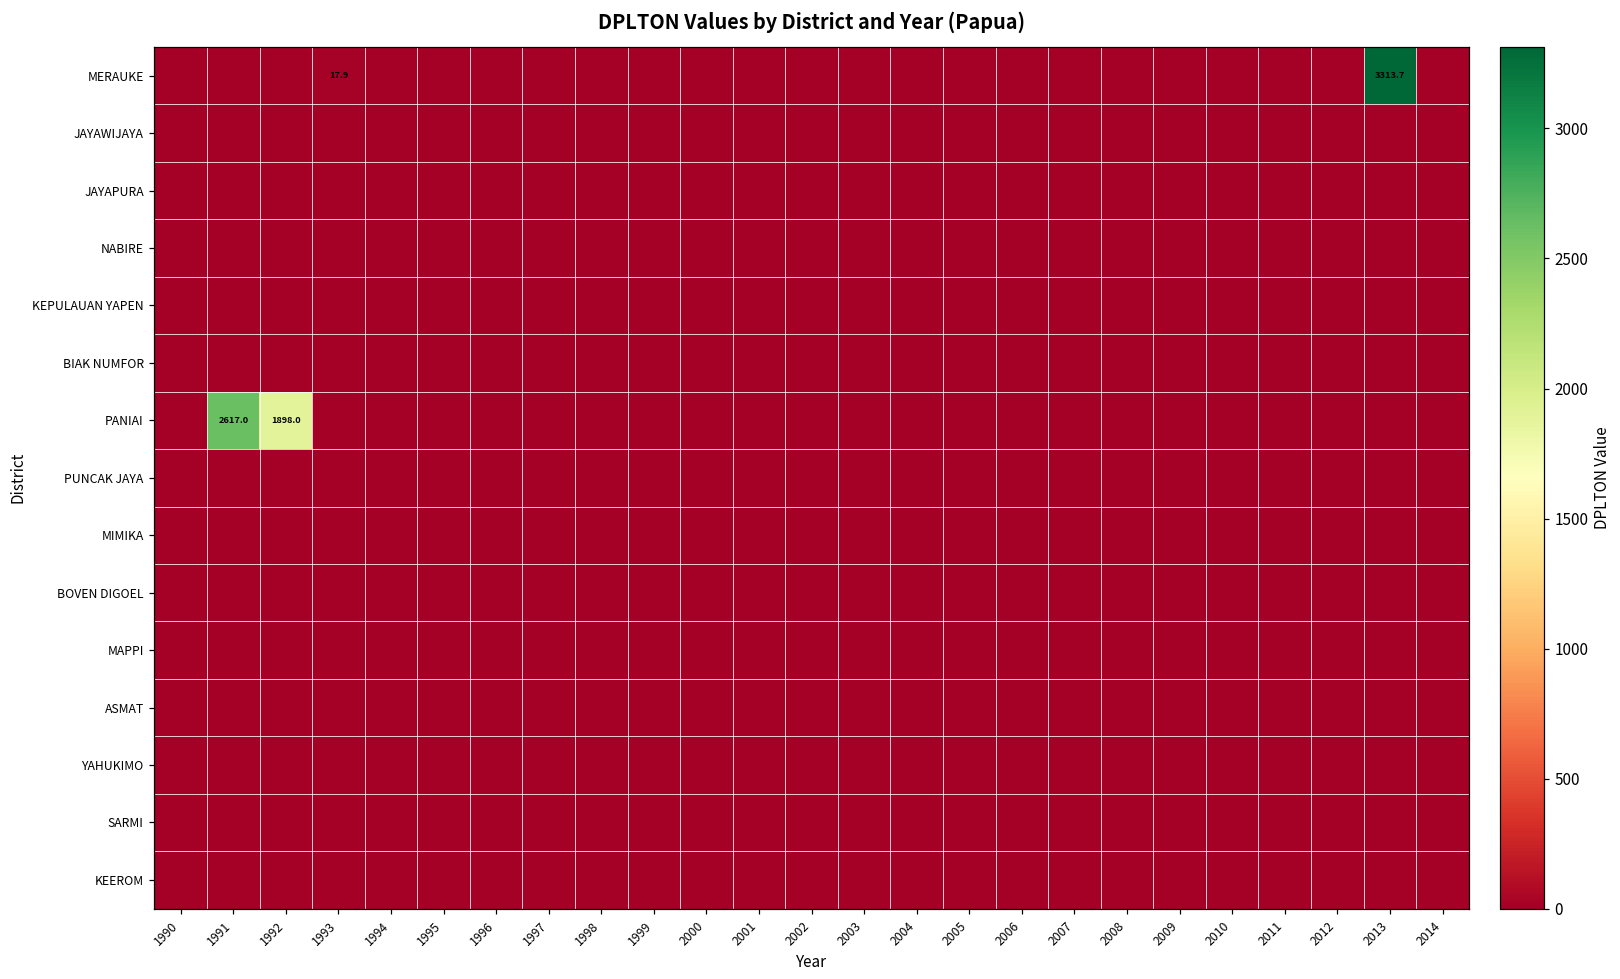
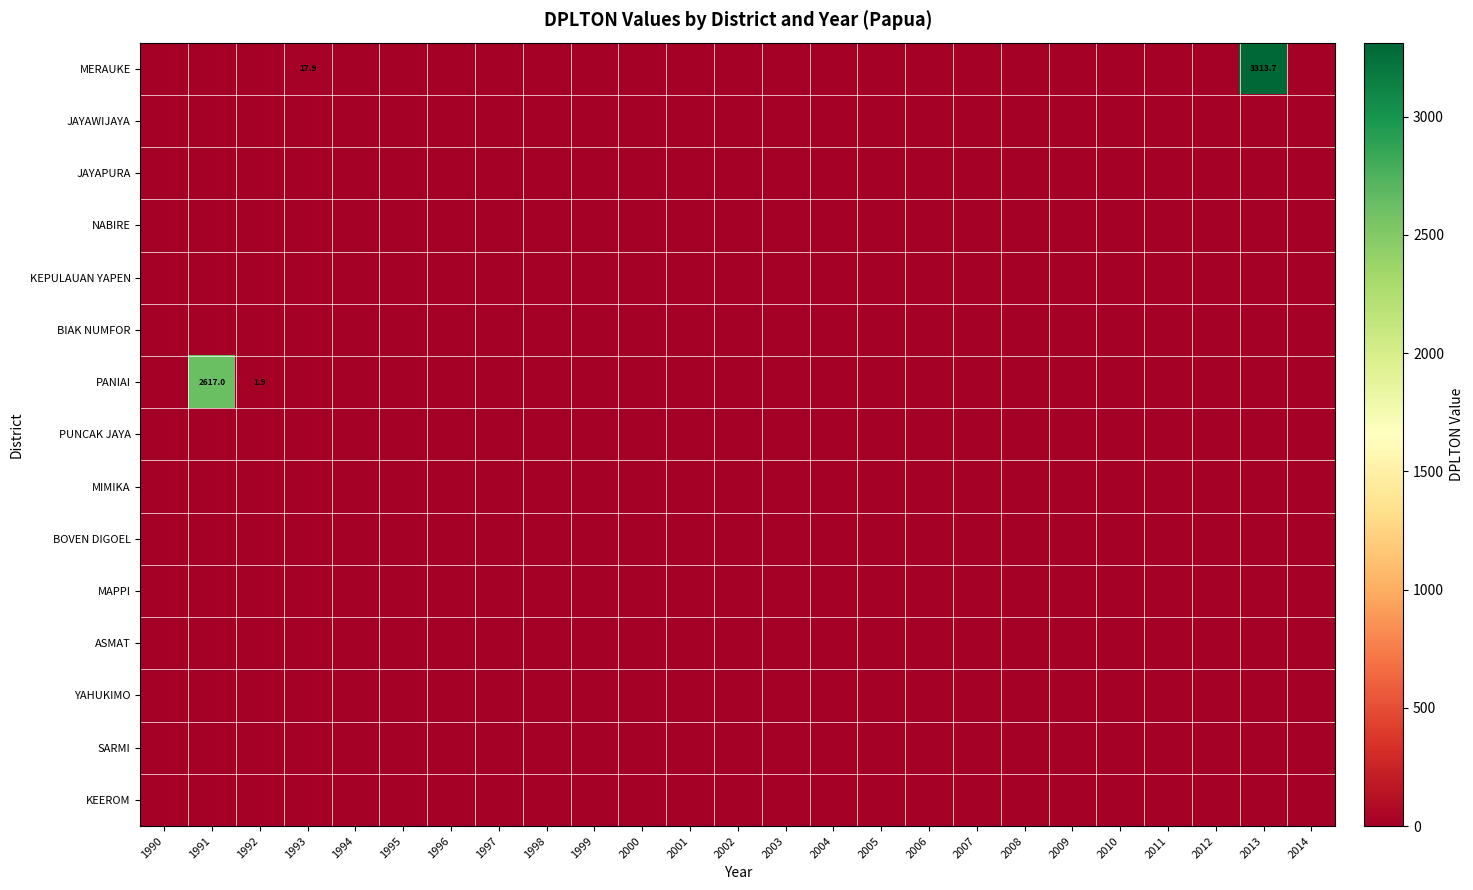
PANIAI, 1992: 1898.0 -> 1.9
